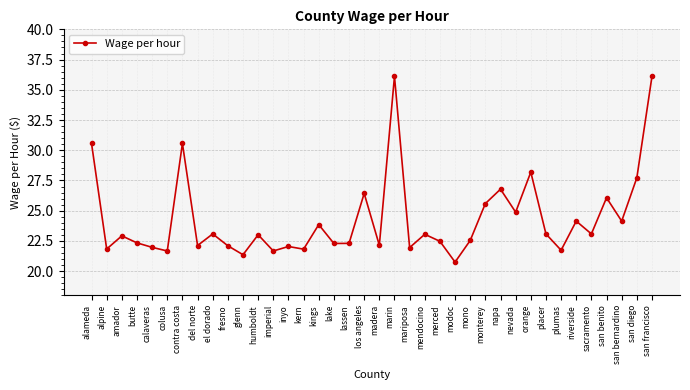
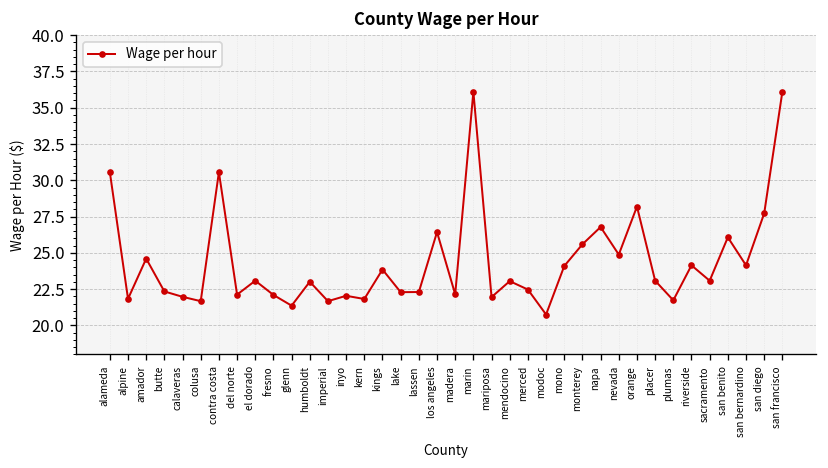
amador: 22.9 -> 24.6
mono: 22.5 -> 24.1
